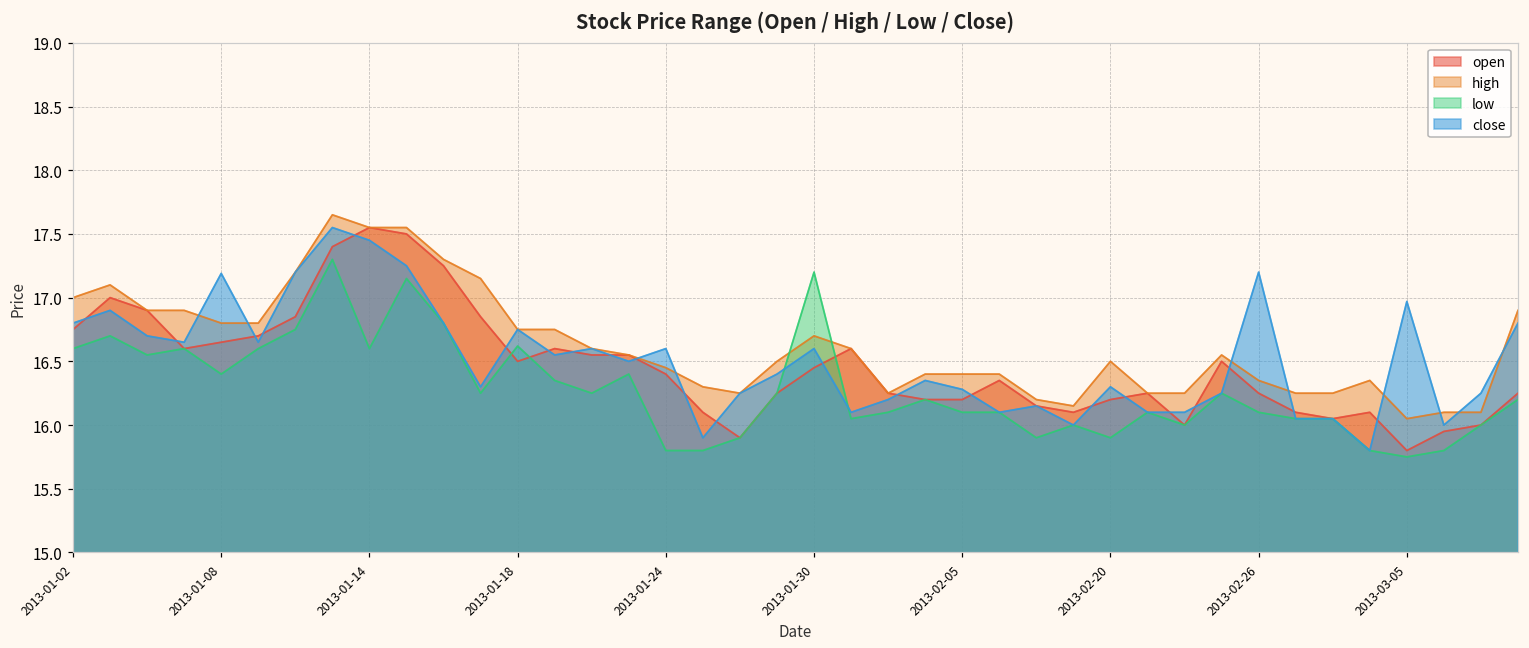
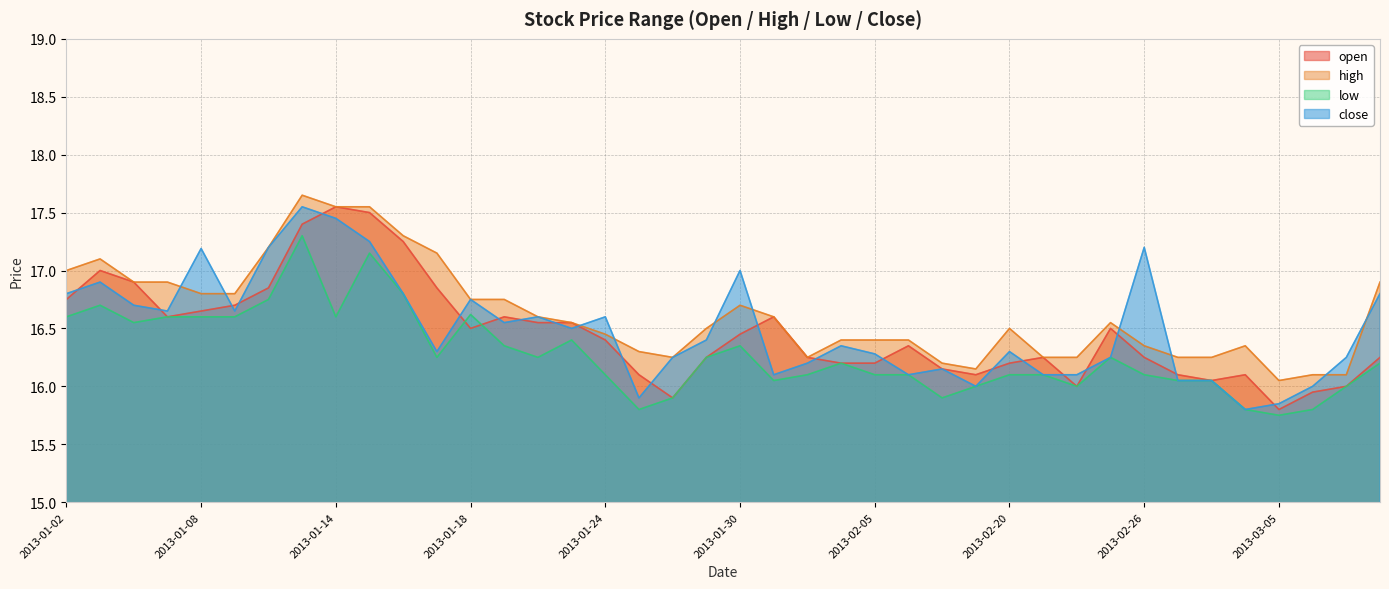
low, 2013-01-08: 16.4 -> 16.6
low, 2013-01-24: 15.8 -> 16.1
low, 2013-01-30: 17.20 -> 16.35
close, 2013-01-30: 16.6 -> 17.0
low, 2013-02-20: 15.9 -> 16.1
close, 2013-03-05: 16.97 -> 15.85
